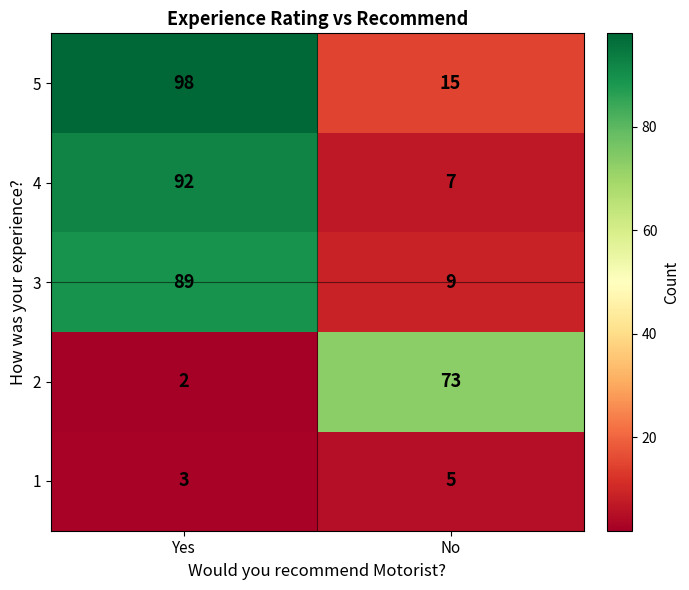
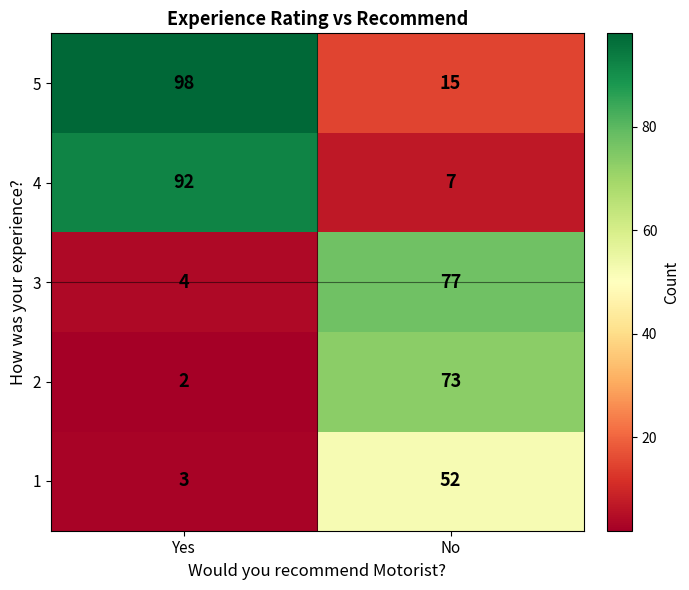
3, Yes: 89 -> 4
3, No: 9 -> 77
1, No: 5 -> 52
